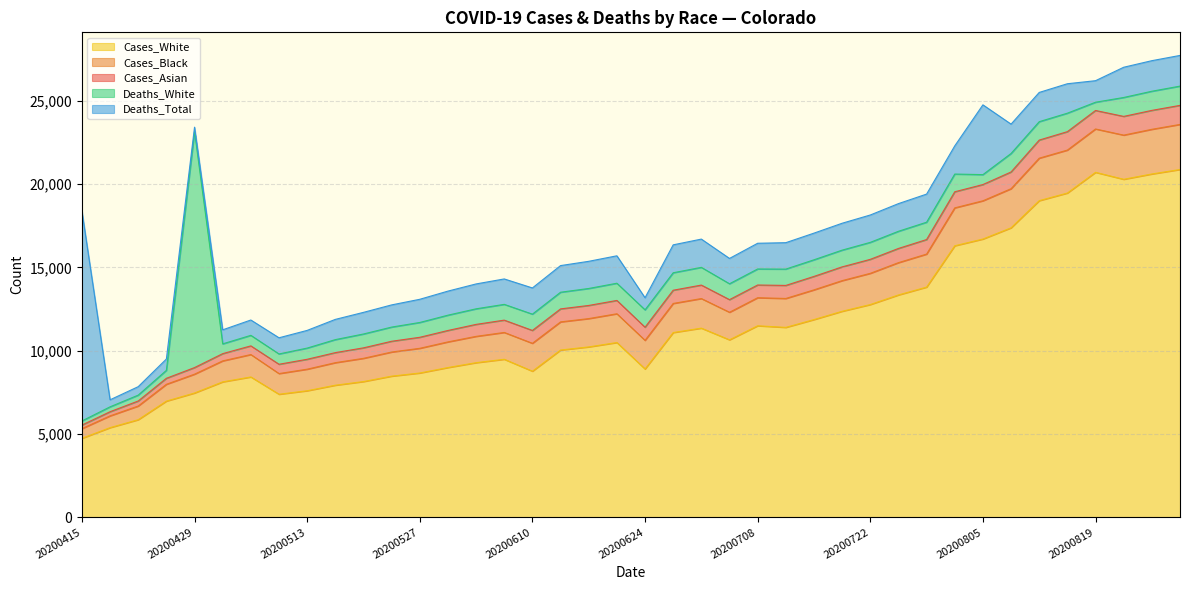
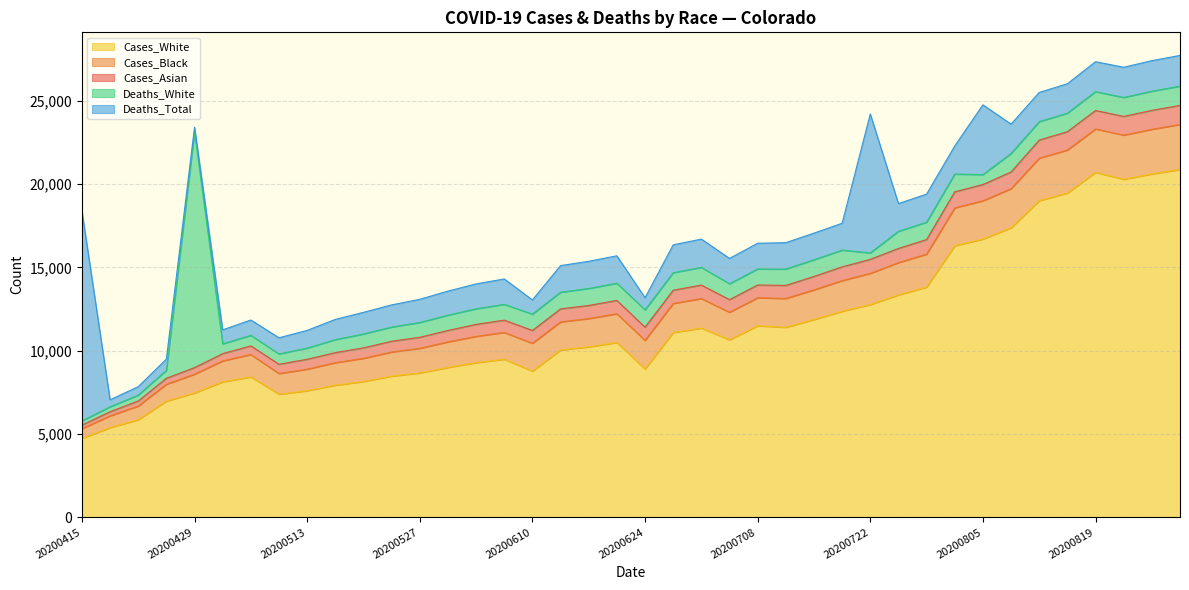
Deaths_Total, 20200610: 1,600 -> 900
Deaths_White, 20200722: 1,000 -> 400
Deaths_Total, 20200722: 1,600 -> 8,300
Deaths_White, 20200819: 500 -> 1,100
Deaths_Total, 20200819: 1,300 -> 1,800
